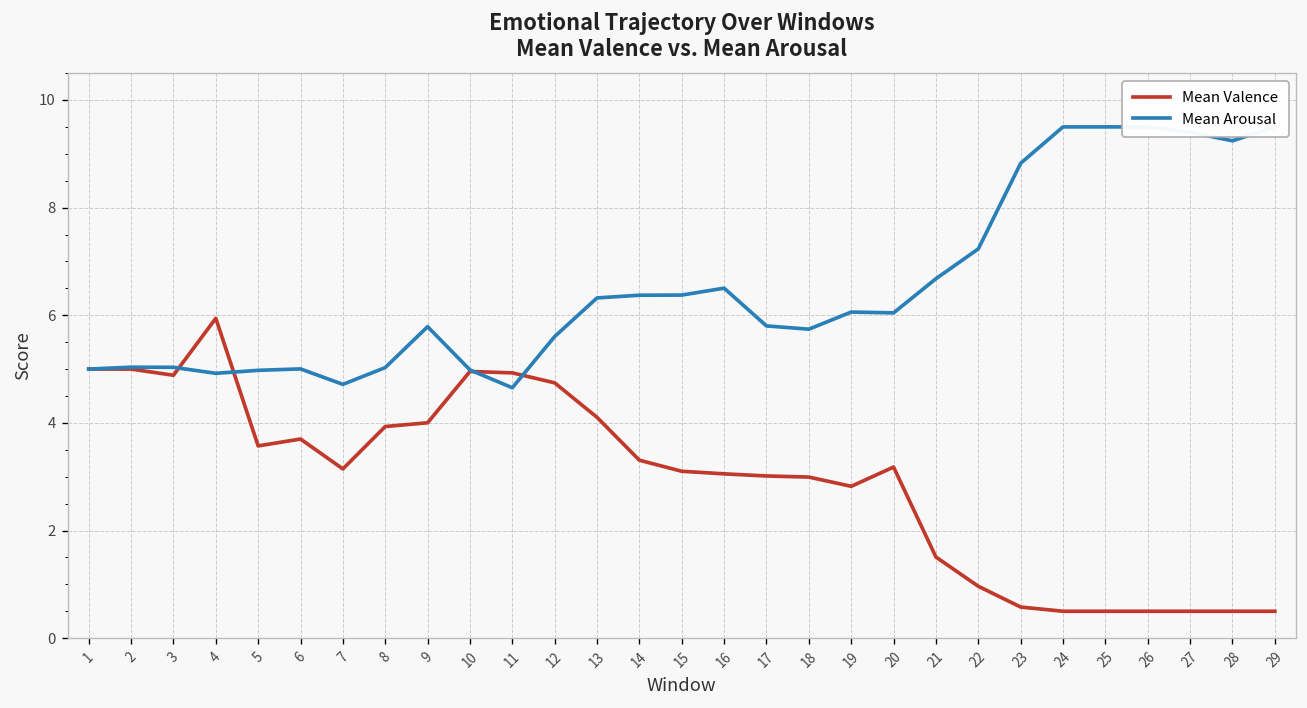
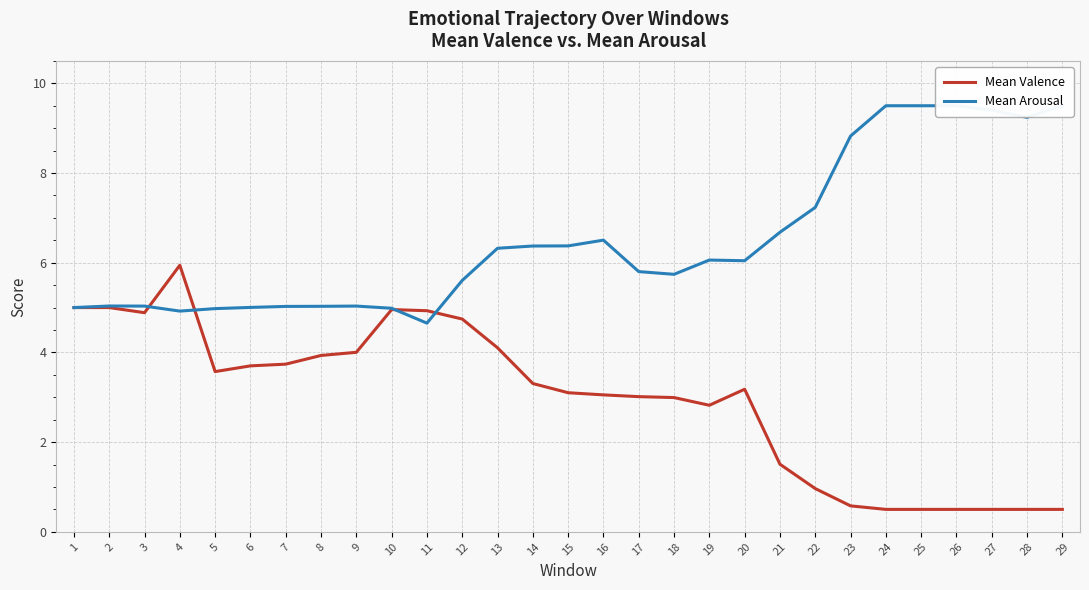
Mean Valence, 7: 3.1 -> 3.7
Mean Arousal, 7: 4.7 -> 5.0
Mean Arousal, 9: 5.8 -> 5.0
